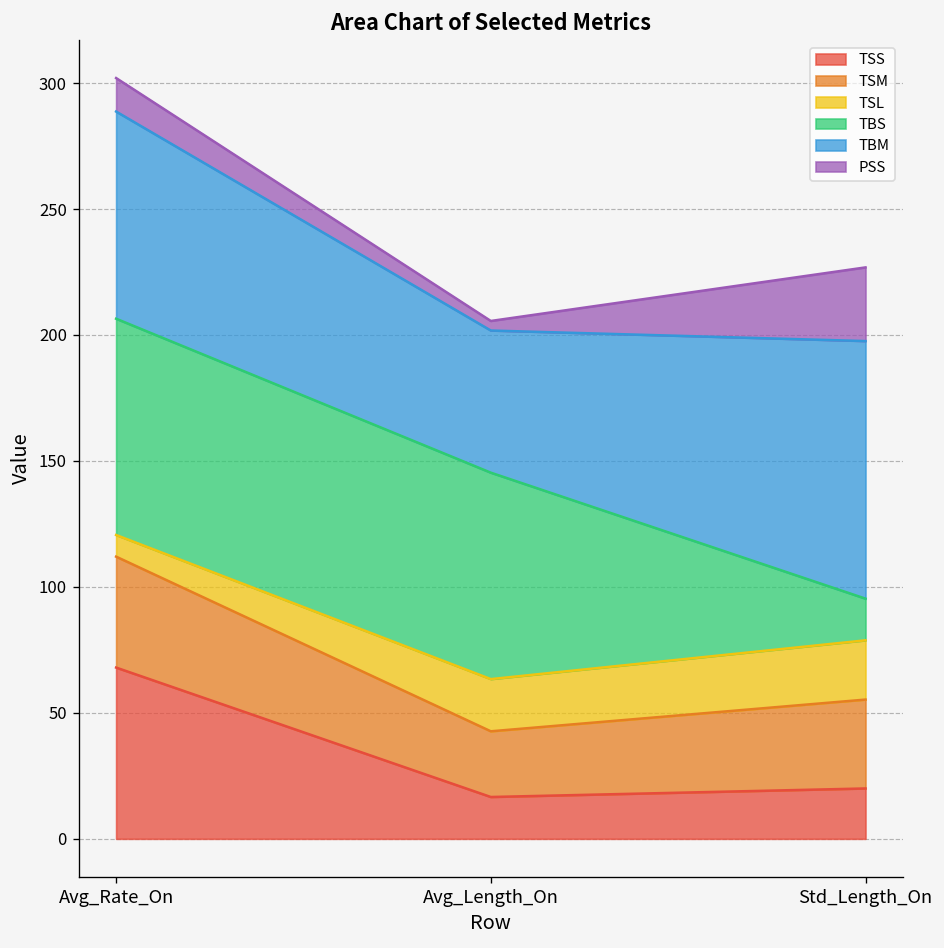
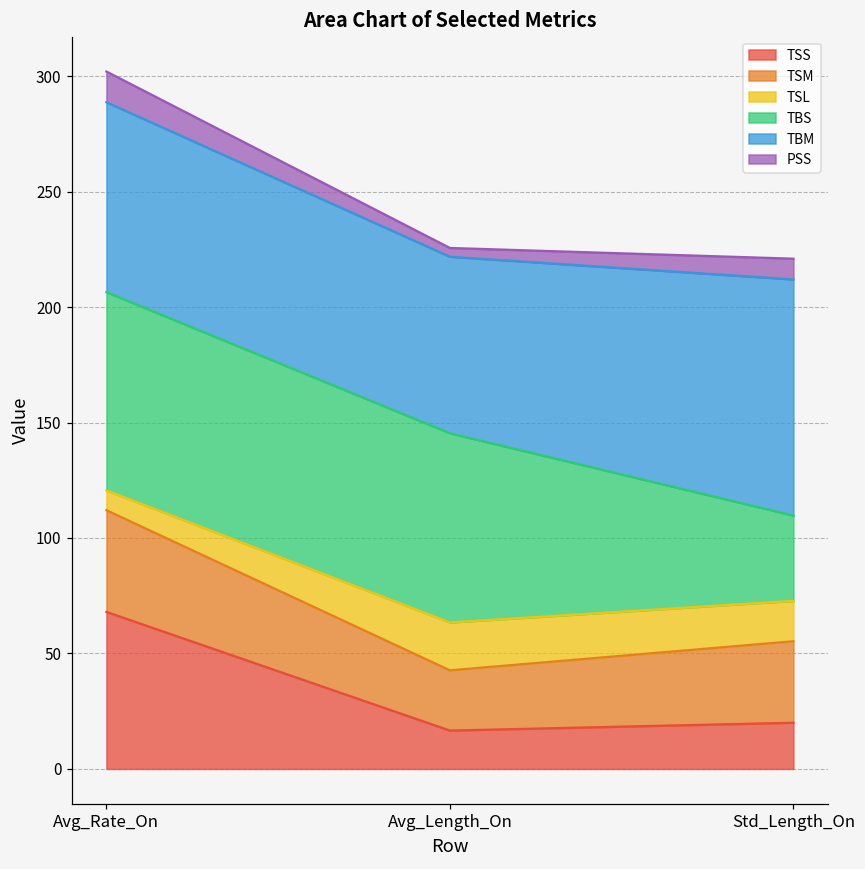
TBM, Avg_Length_On: 56 -> 76
TSL, Std_Length_On: 24 -> 17
TBS, Std_Length_On: 17 -> 37
PSS, Std_Length_On: 29 -> 9
